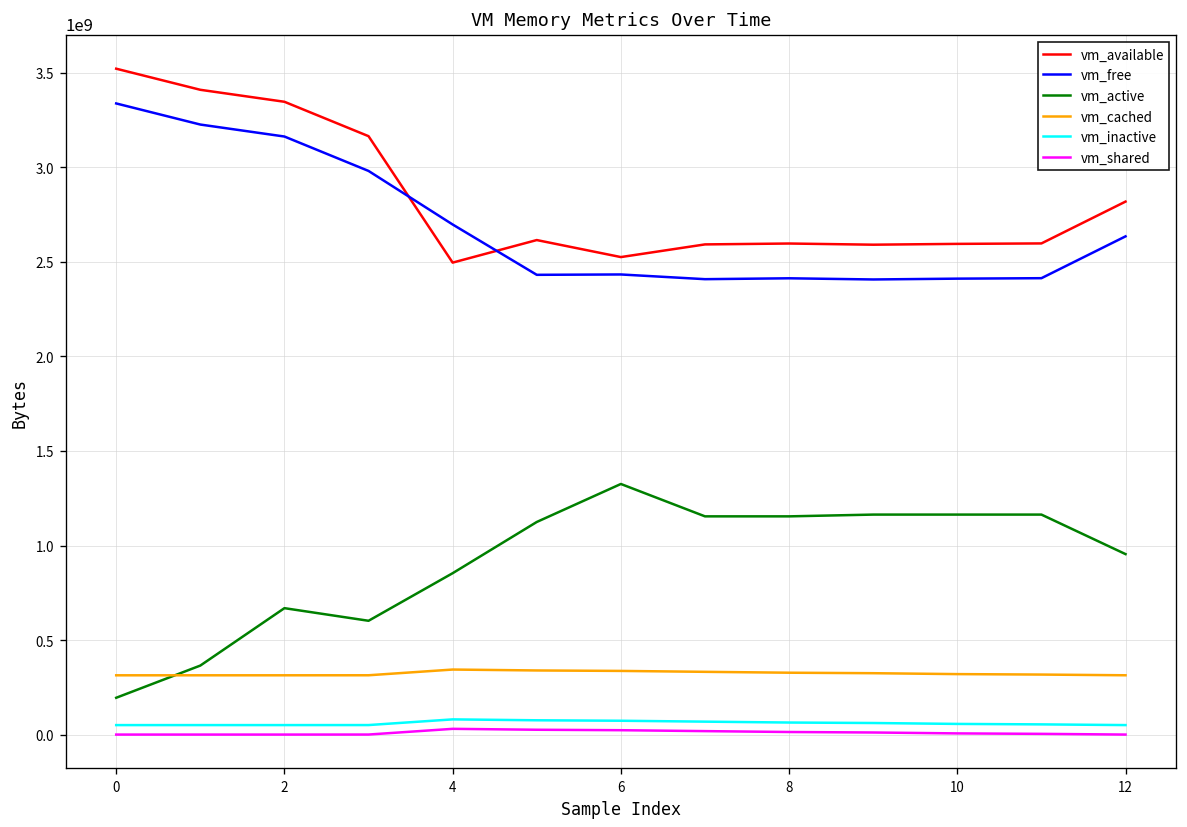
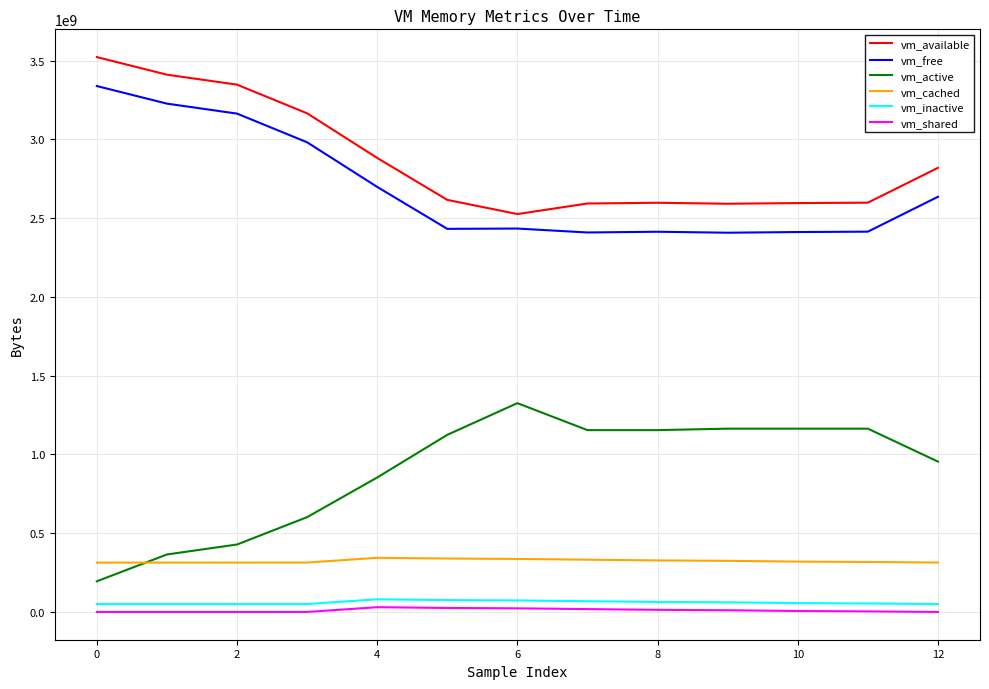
vm_active, 2: 670000000 -> 430000000
vm_available, 4: 2500000000 -> 2880000000
